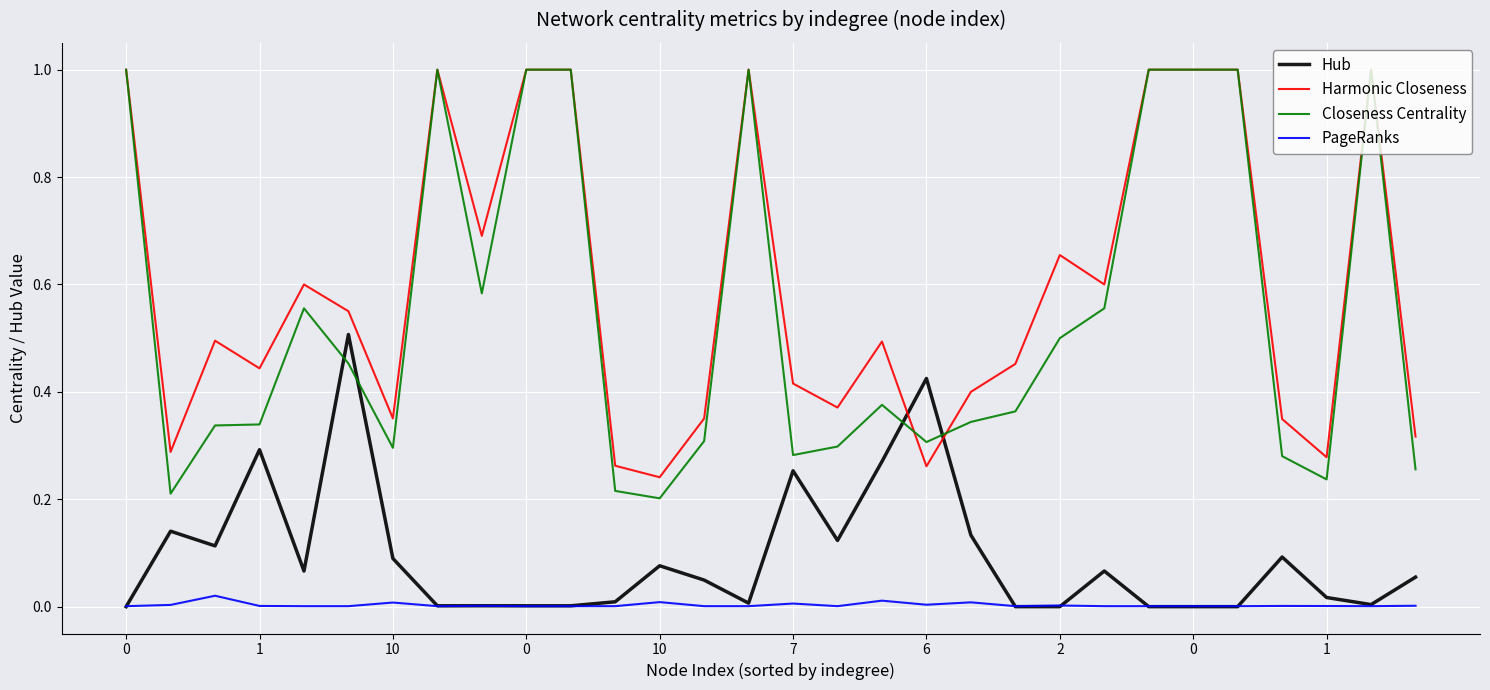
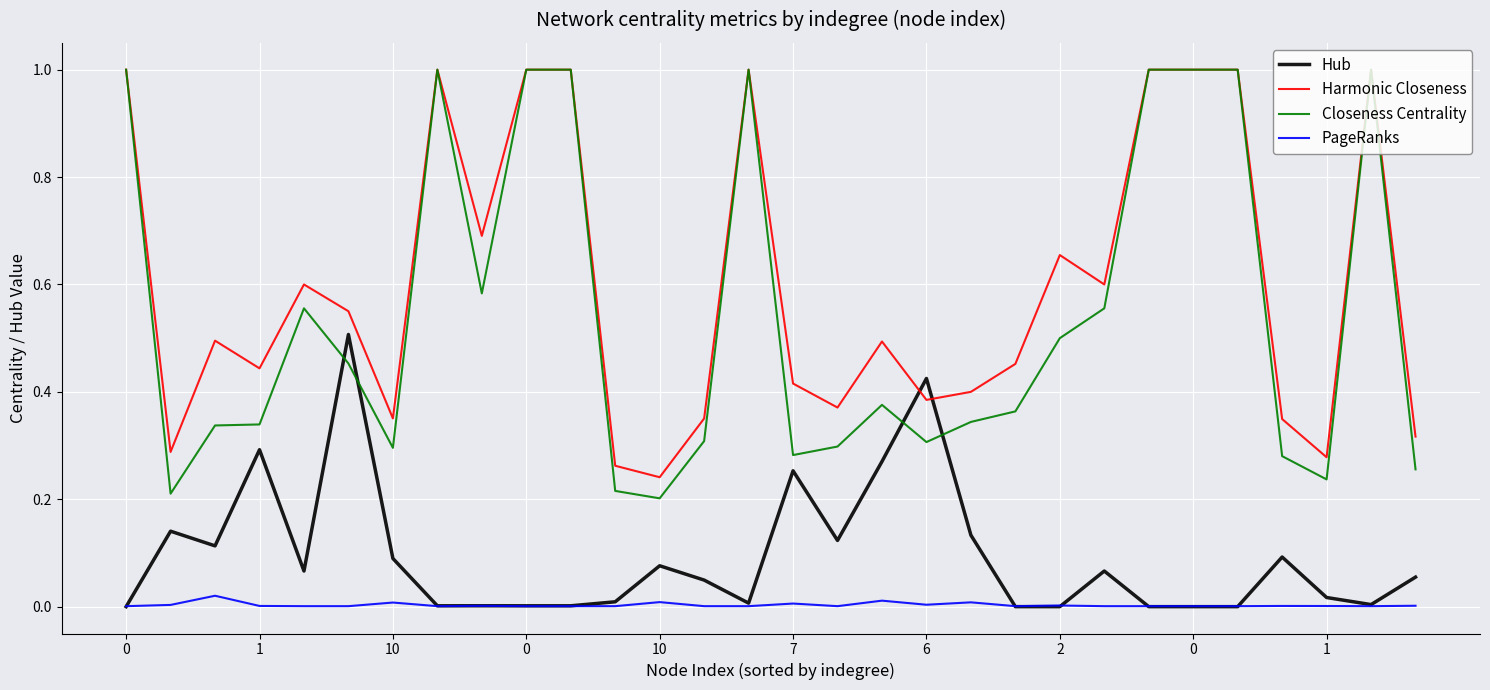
Harmonic Closeness, 6: 0.26 -> 0.39
